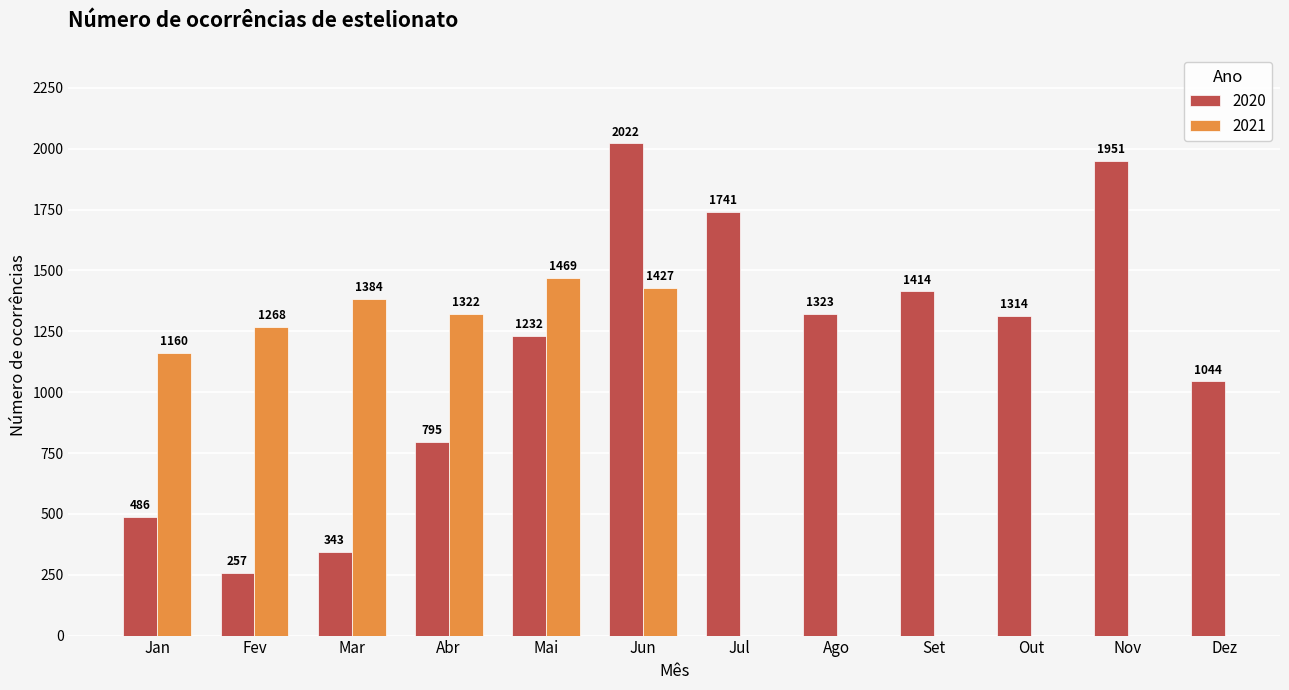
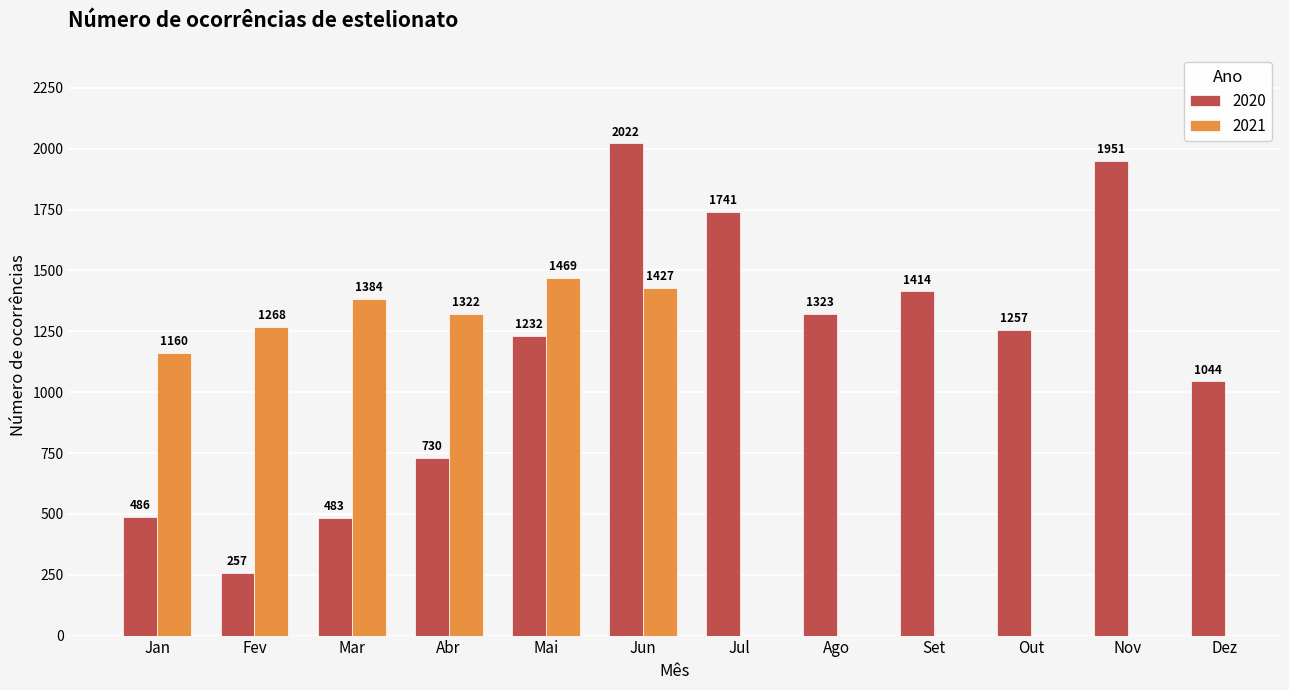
2020, Mar: 343 -> 483
2020, Abr: 795 -> 730
2020, Out: 1314 -> 1257
